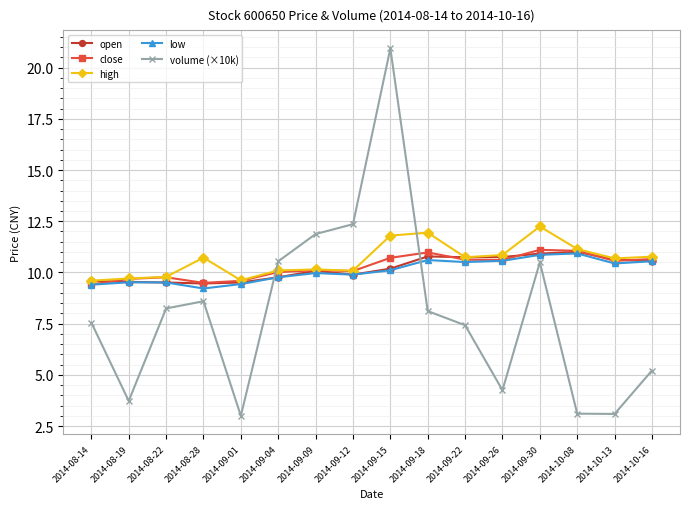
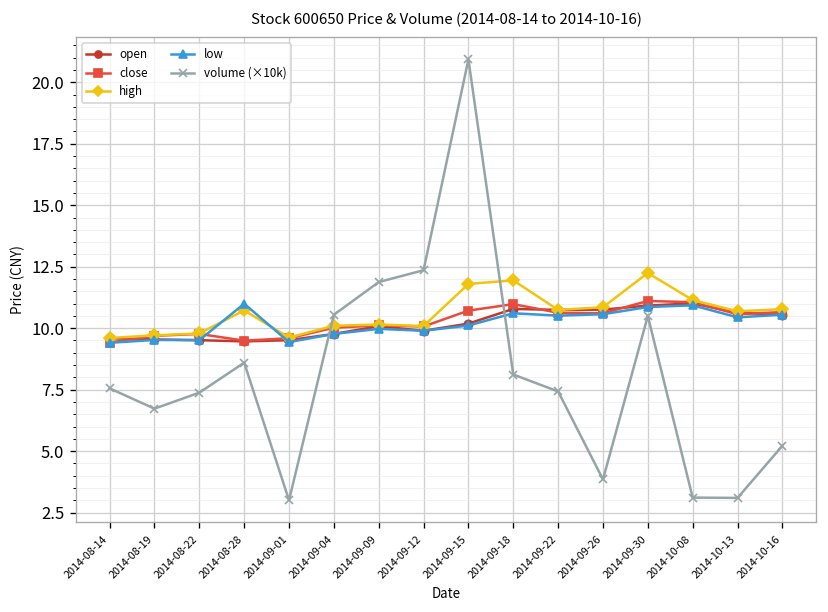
volume (×10k), 2014-08-19: 3.7 -> 6.7
volume (×10k), 2014-08-22: 8.2 -> 7.4
low, 2014-08-28: 9.2 -> 11.0
volume (×10k), 2014-09-26: 4.3 -> 3.8
